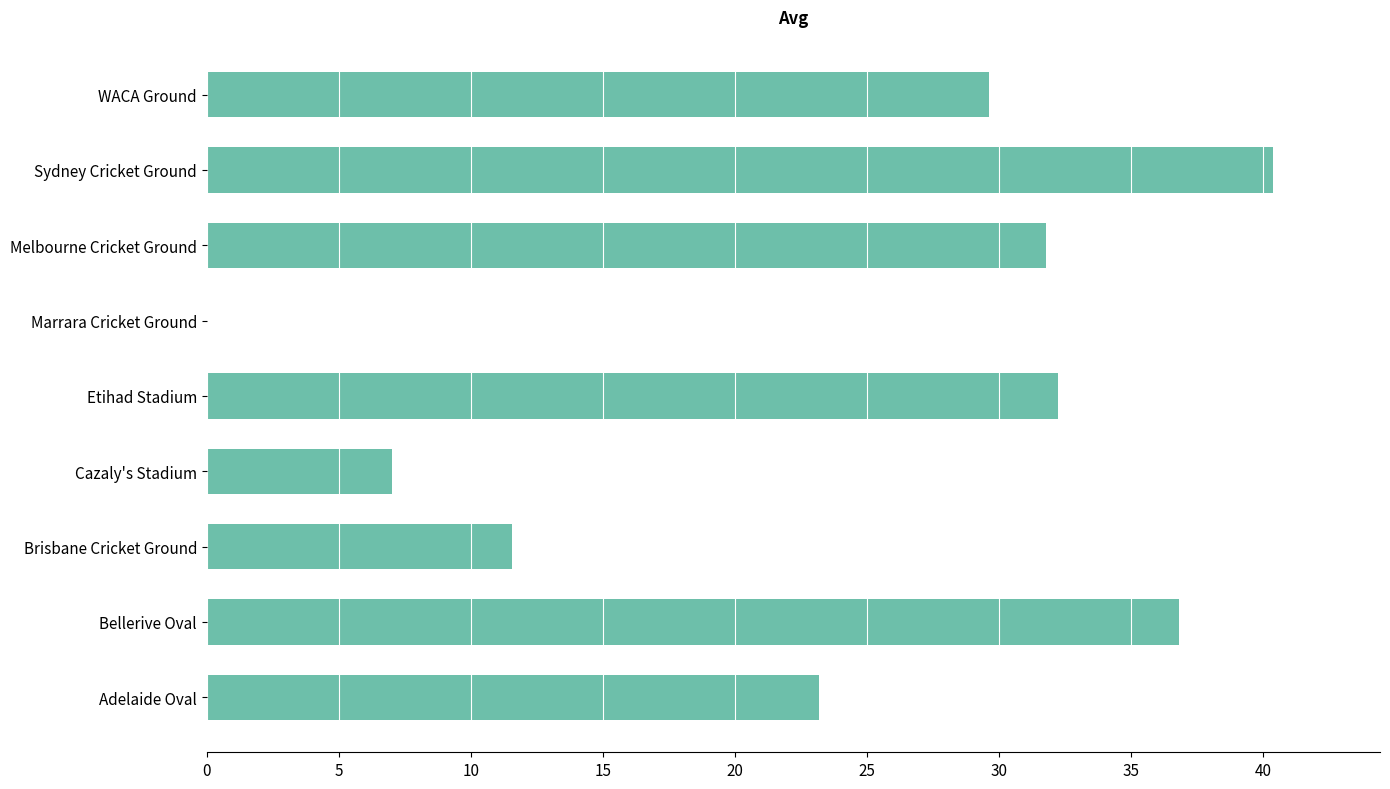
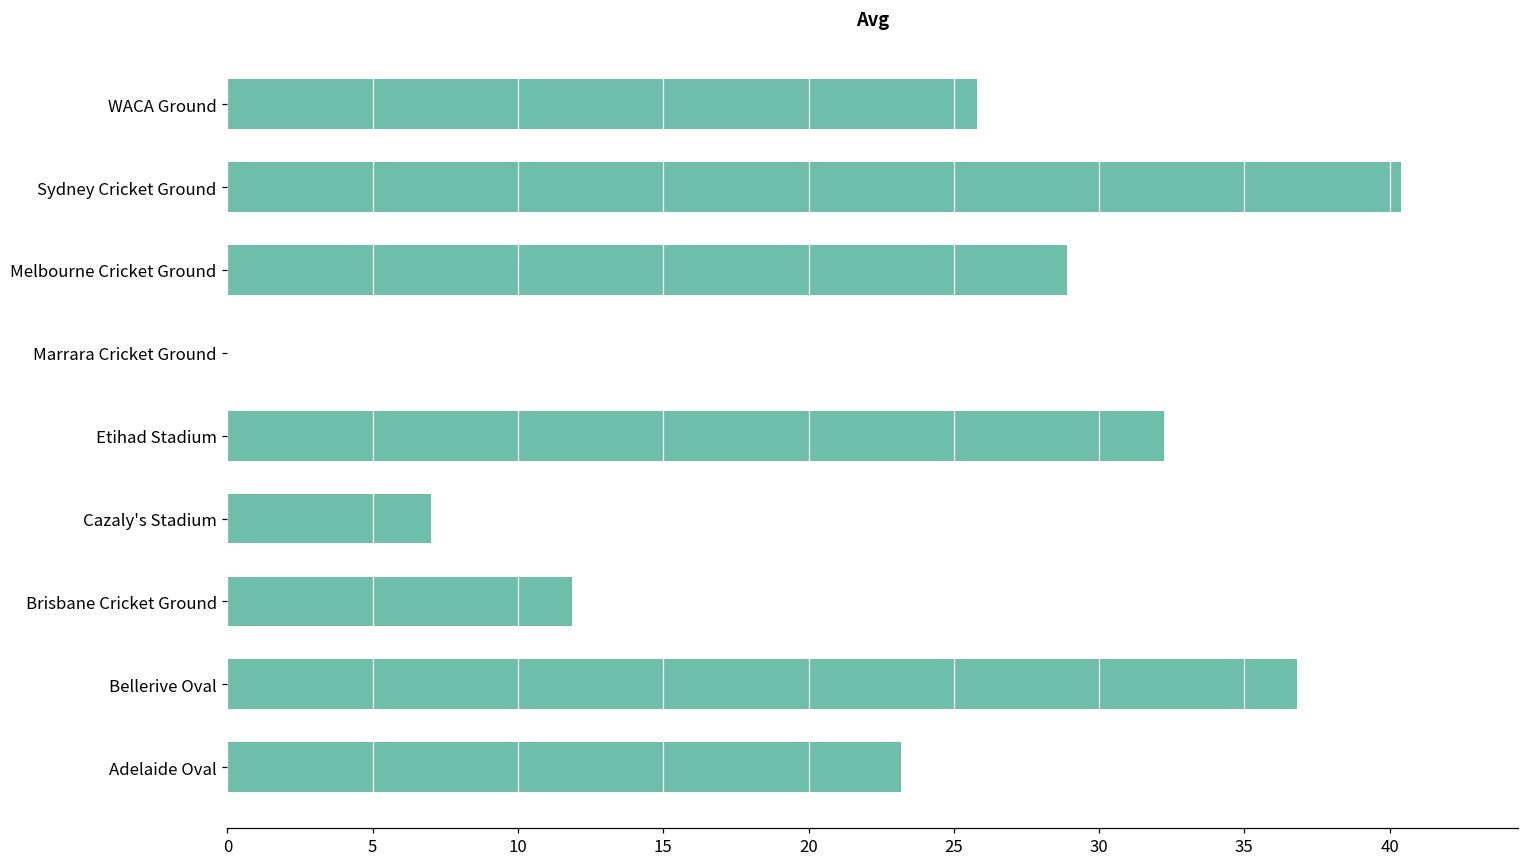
WACA Ground: 29.6 -> 25.8
Melbourne Cricket Ground: 31.8 -> 28.9
Brisbane Cricket Ground: 11.6 -> 11.9
